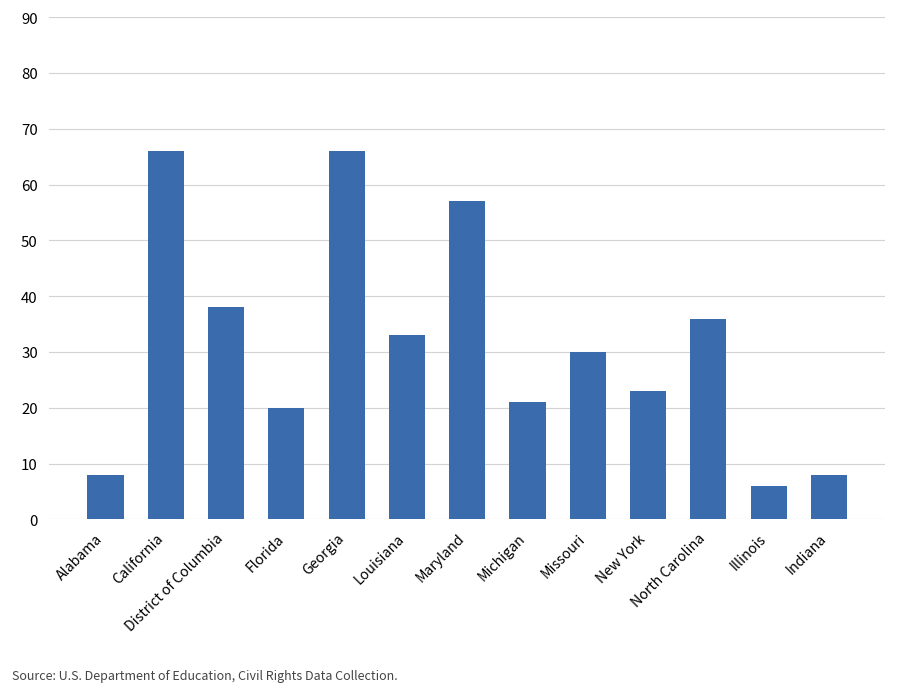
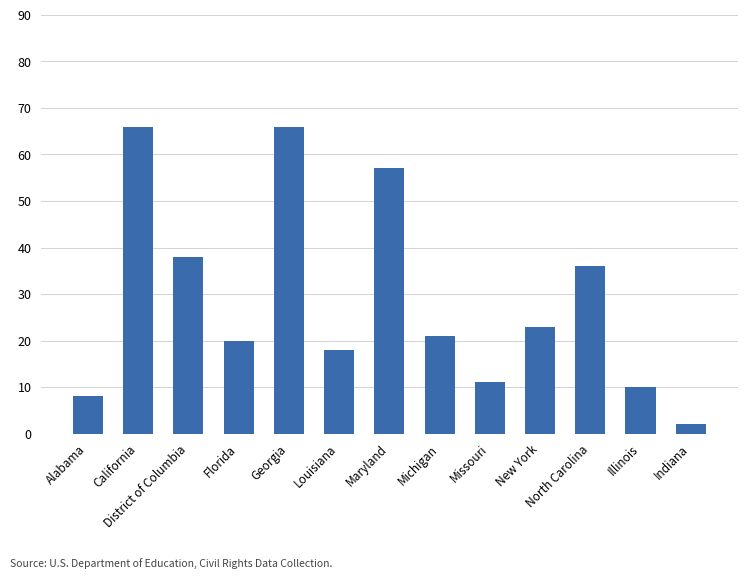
Louisiana: 33 -> 18
Missouri: 30 -> 11
Illinois: 6 -> 10
Indiana: 8 -> 2
